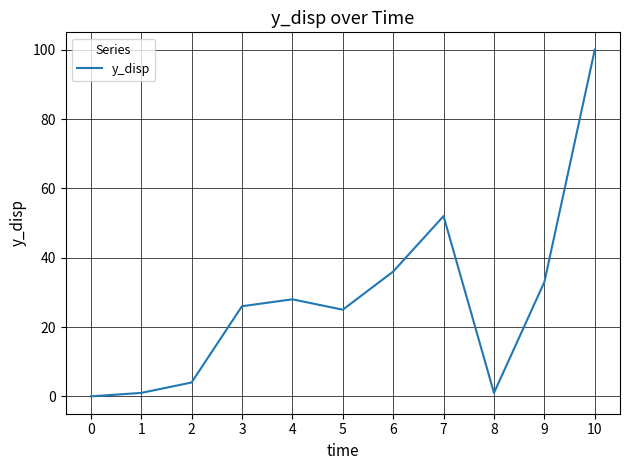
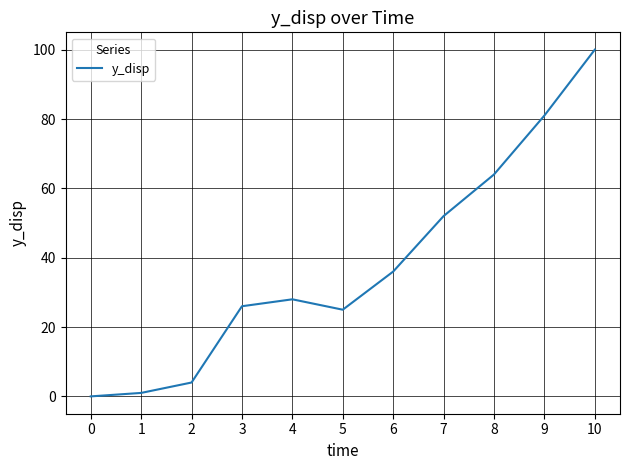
8: 1 -> 64
9: 33 -> 81
